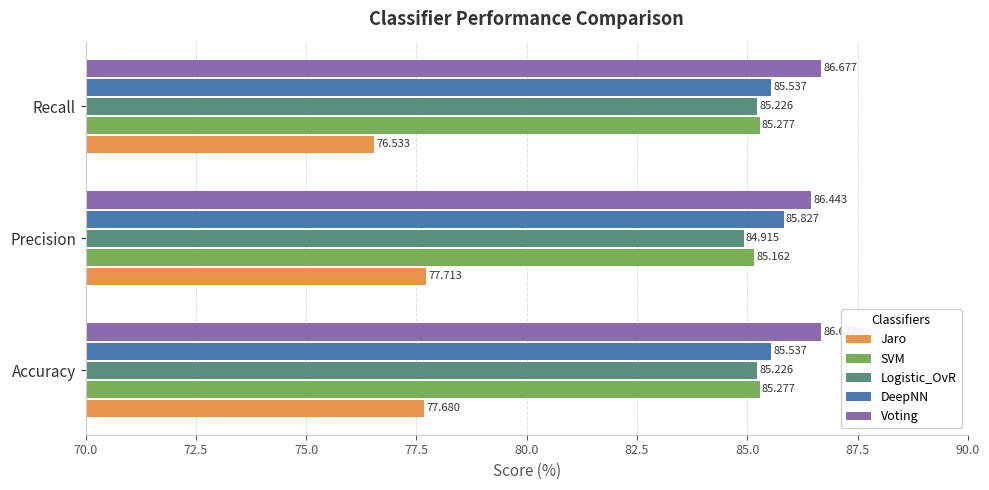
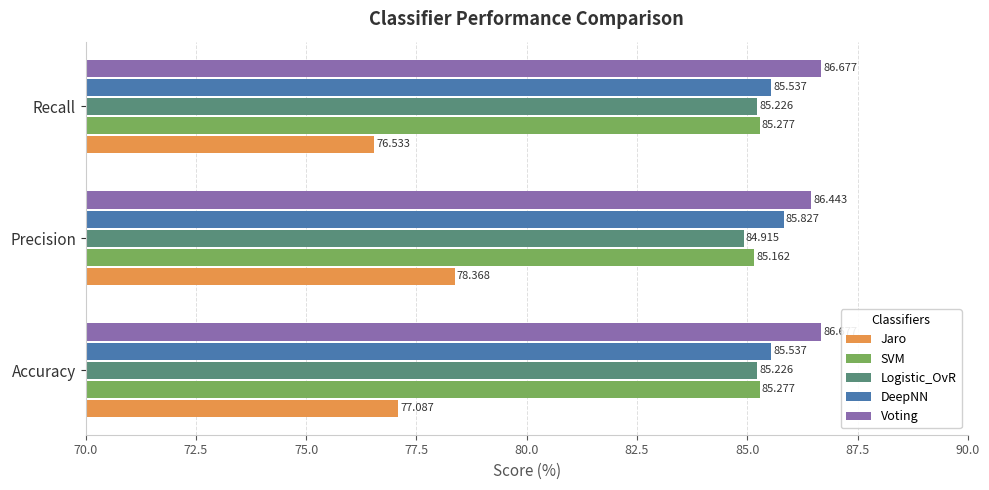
Jaro, Precision: 77.713 -> 78.368
Jaro, Accuracy: 77.680 -> 77.087
